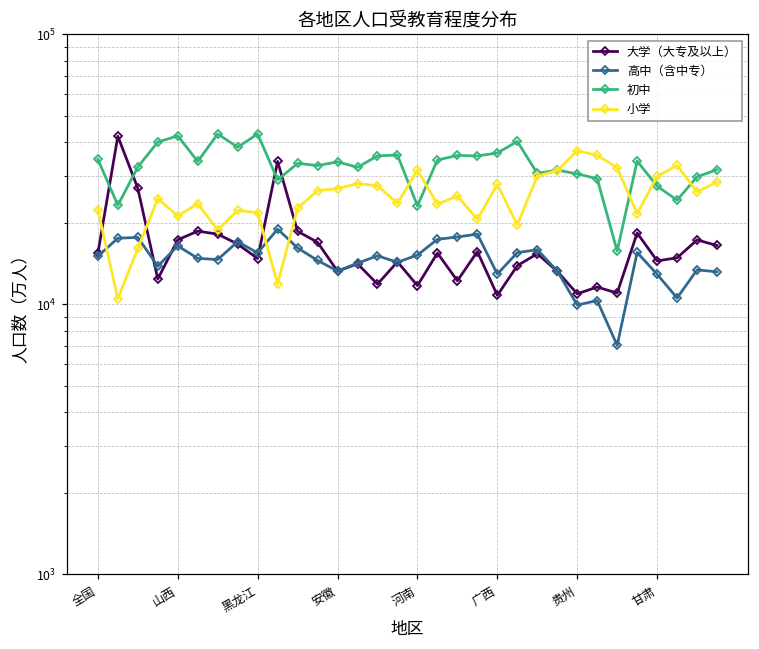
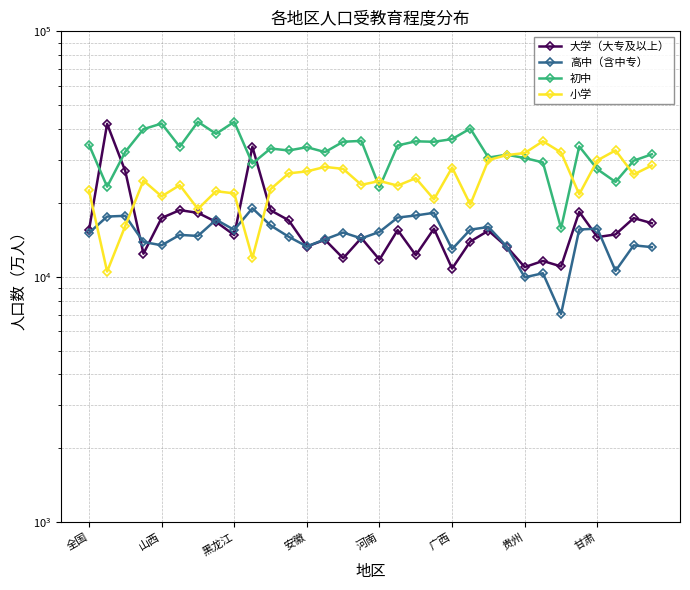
高中（含中专）, 山西: 16000 -> 13000
小学, 河南: 31000 -> 25000
小学, 贵州: 37000 -> 32000
高中（含中专）, 甘肃: 13000 -> 16000
